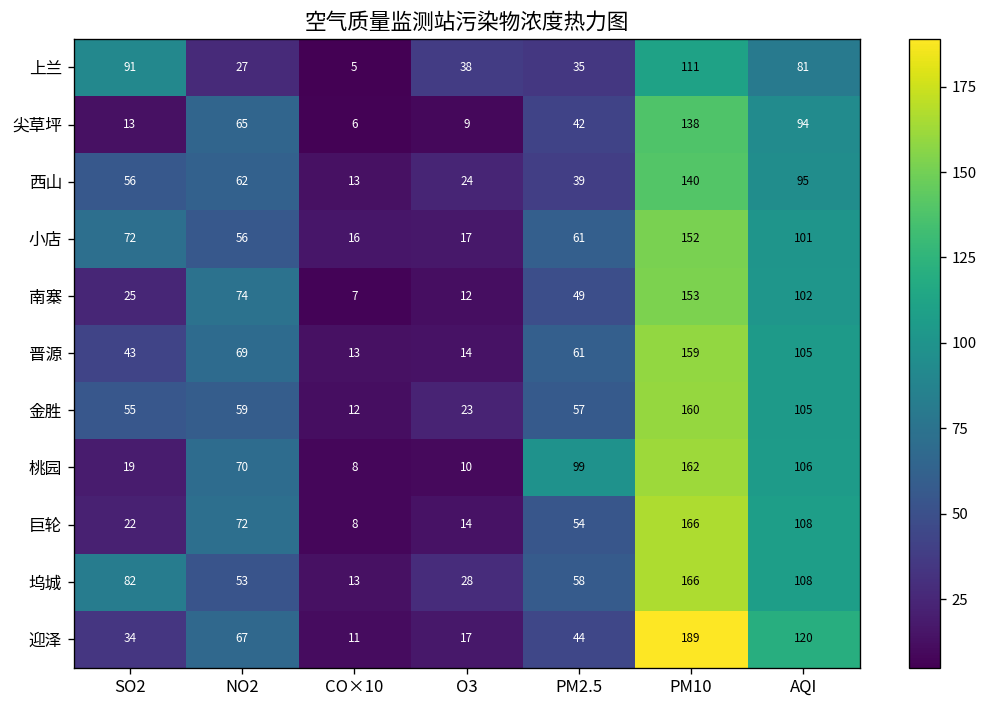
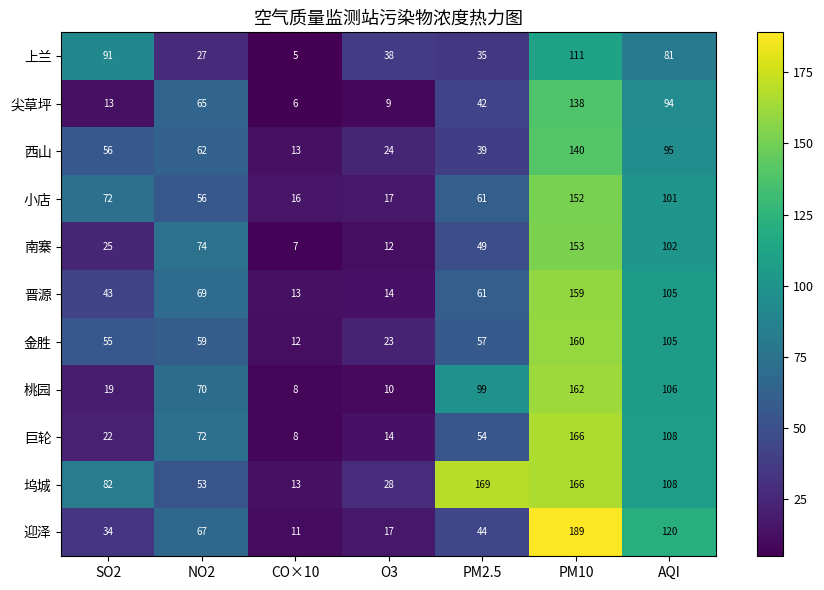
坞城, PM2.5: 58 -> 169
